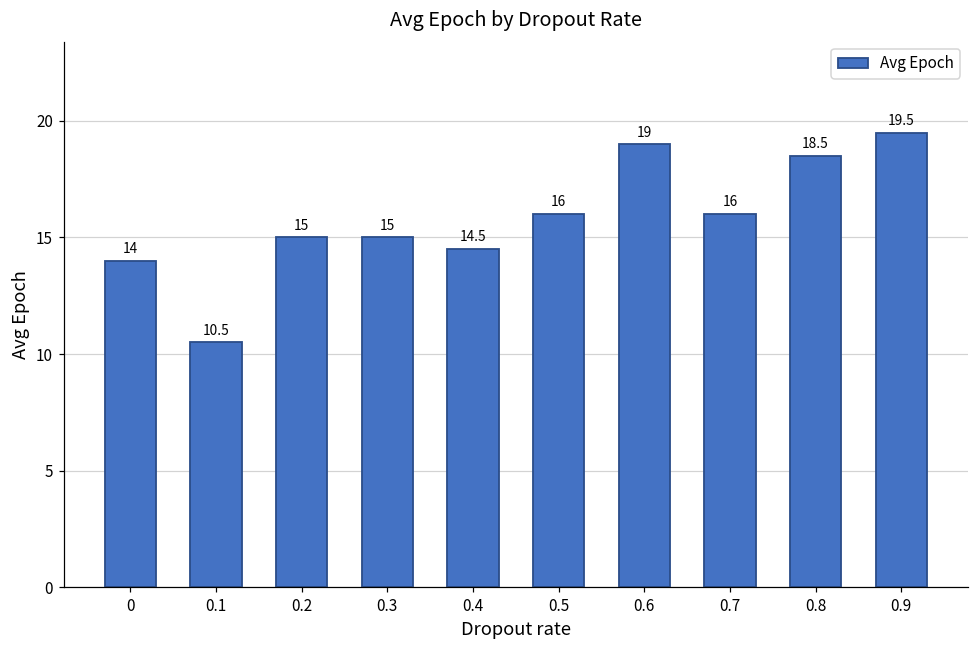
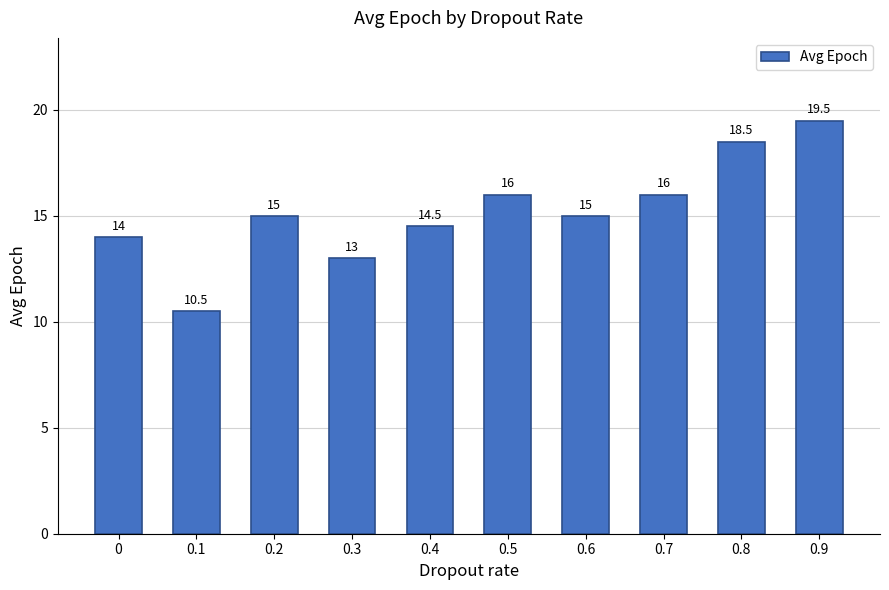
0.3: 15 -> 13
0.6: 19 -> 15
